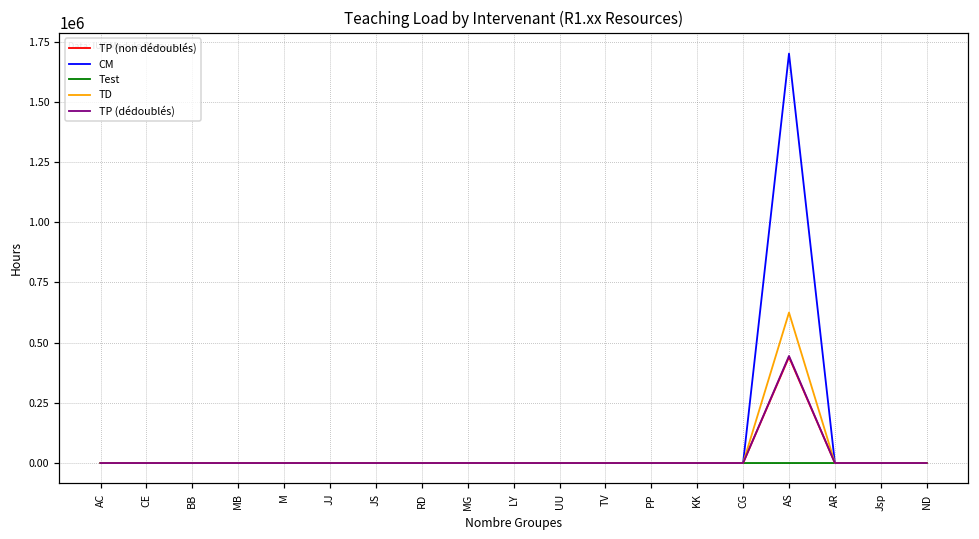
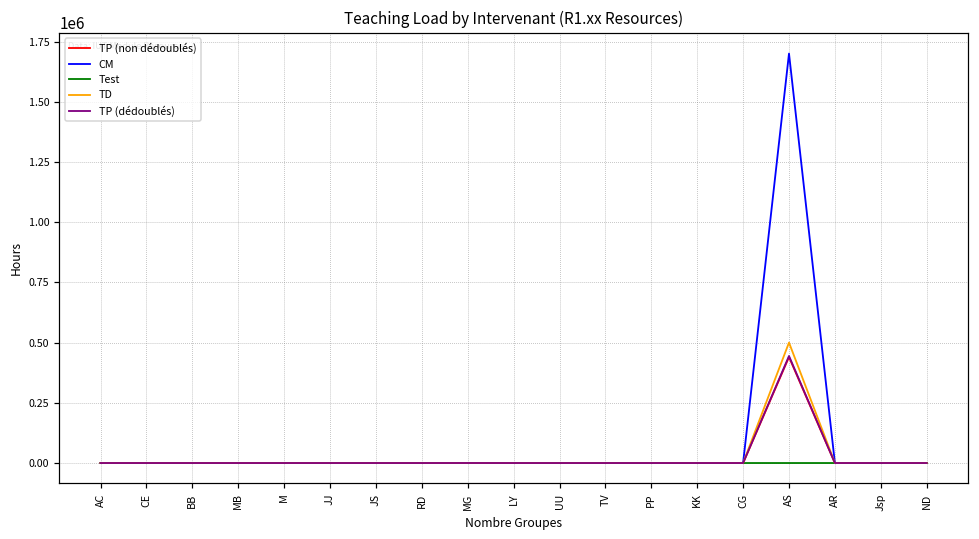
TD, AS: 620000 -> 500000
